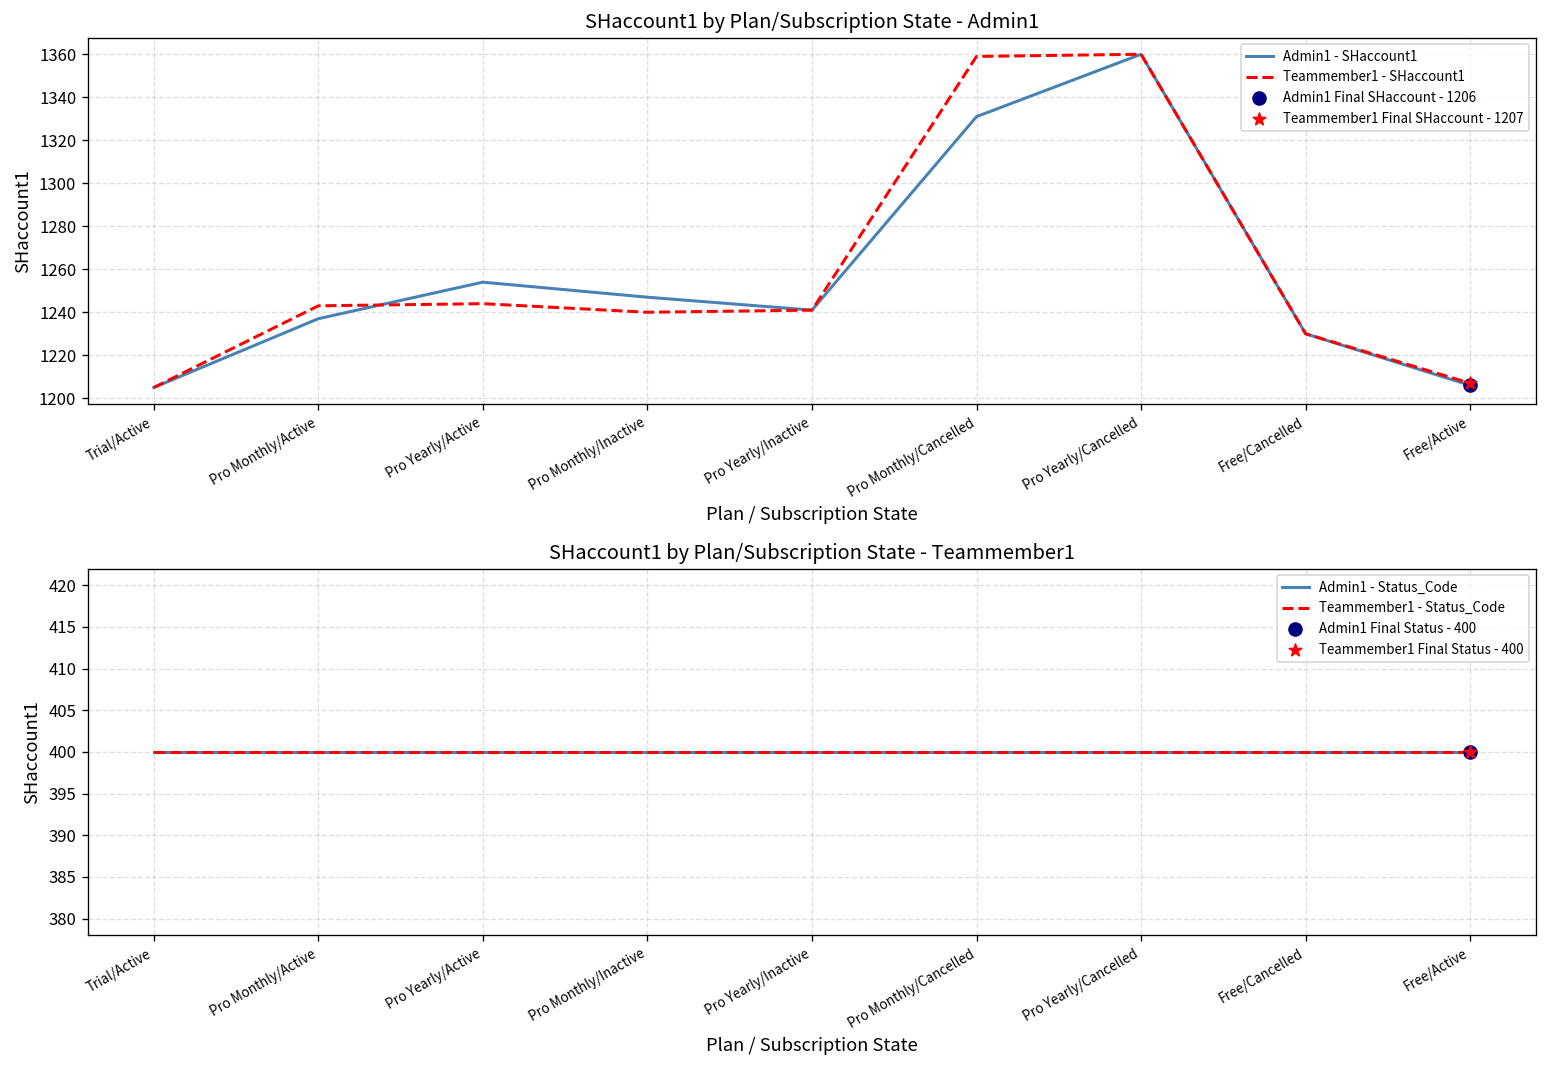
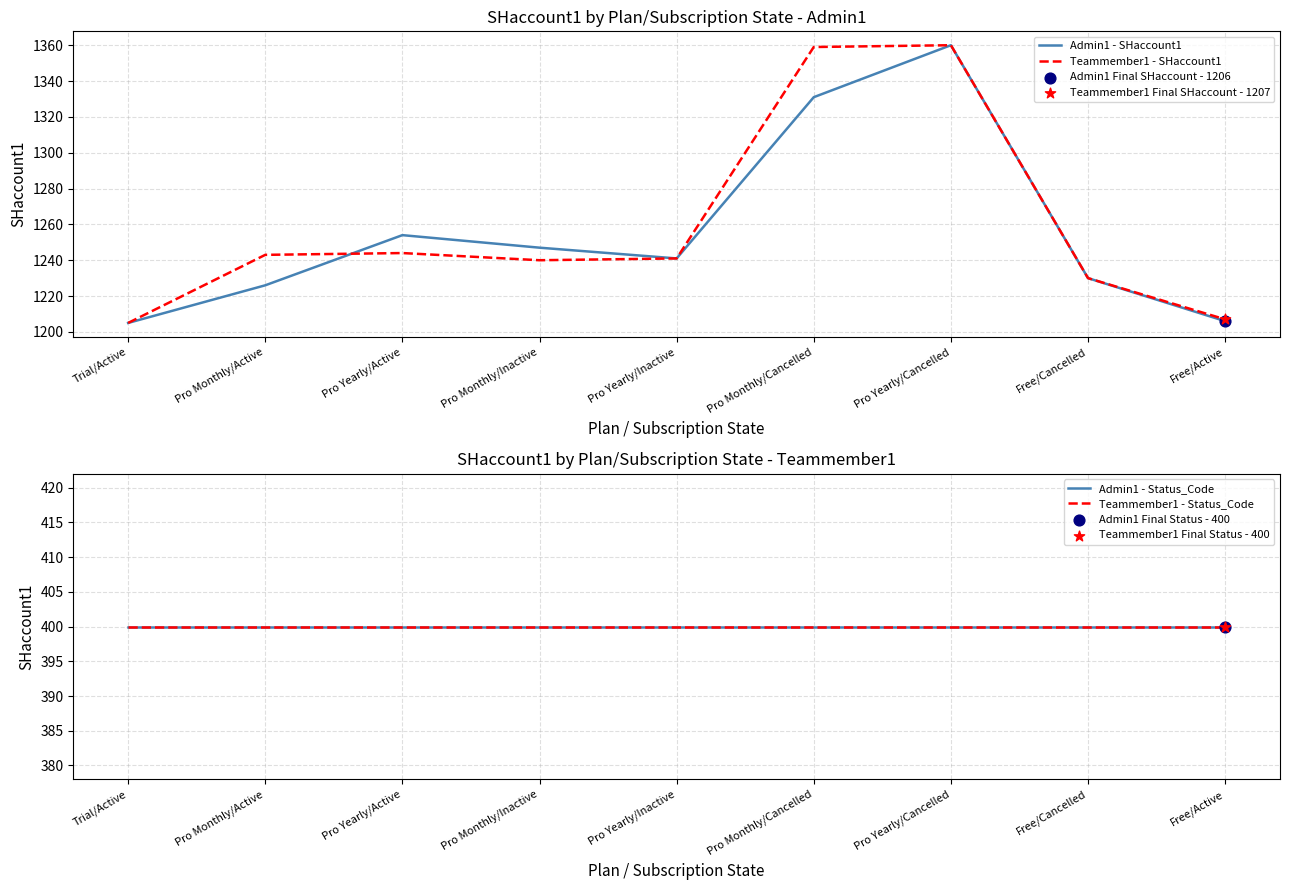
SHaccount1 by Plan/Subscription State - Admin1, Admin1 - SHaccount1, Pro Monthly/Active: 1237 -> 1226
